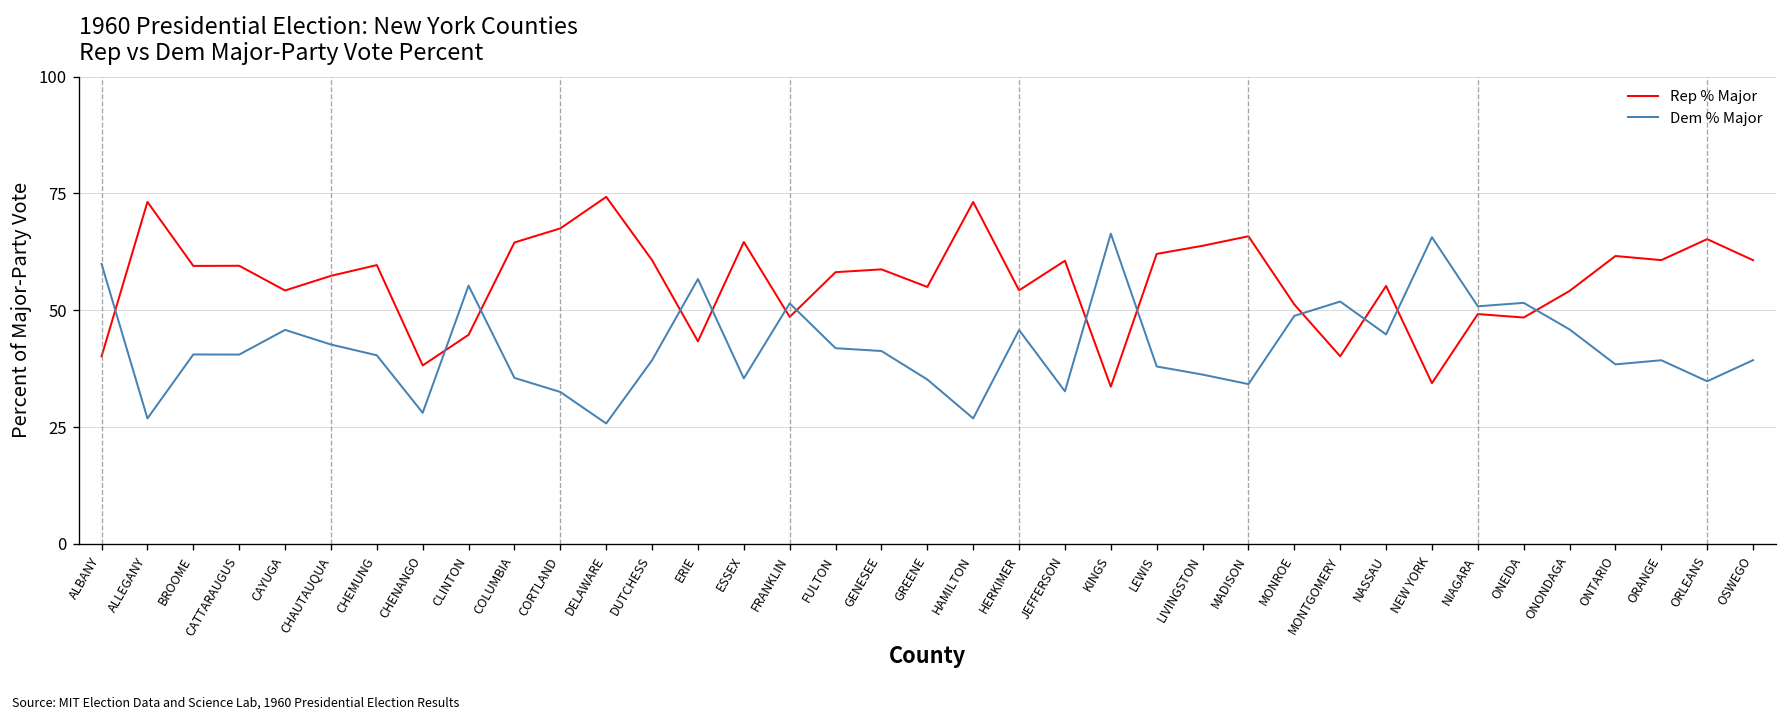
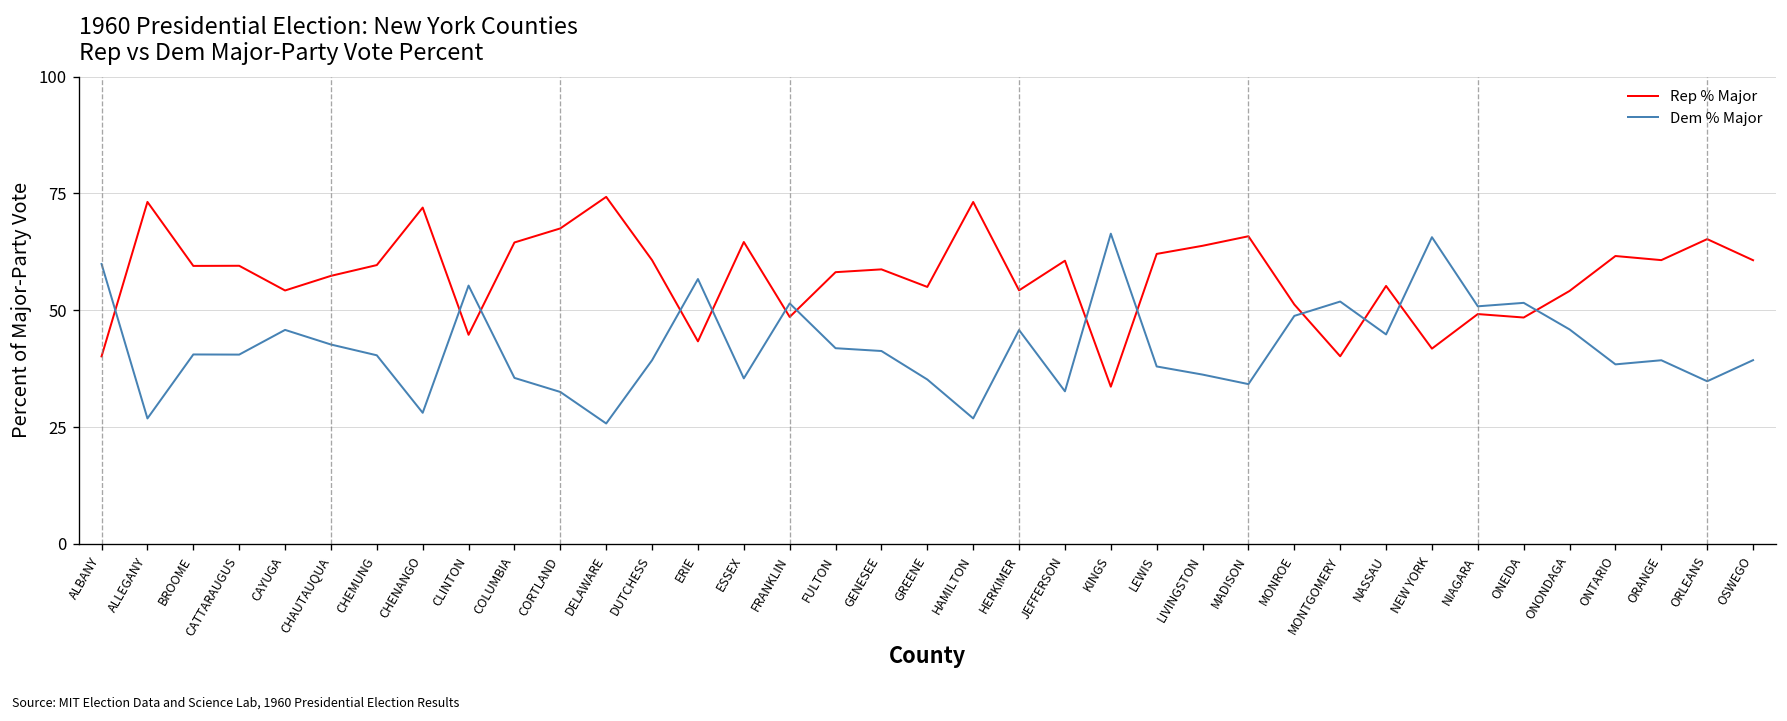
Rep % Major, CHENANGO: 38 -> 72
Rep % Major, NEW YORK: 34 -> 42
